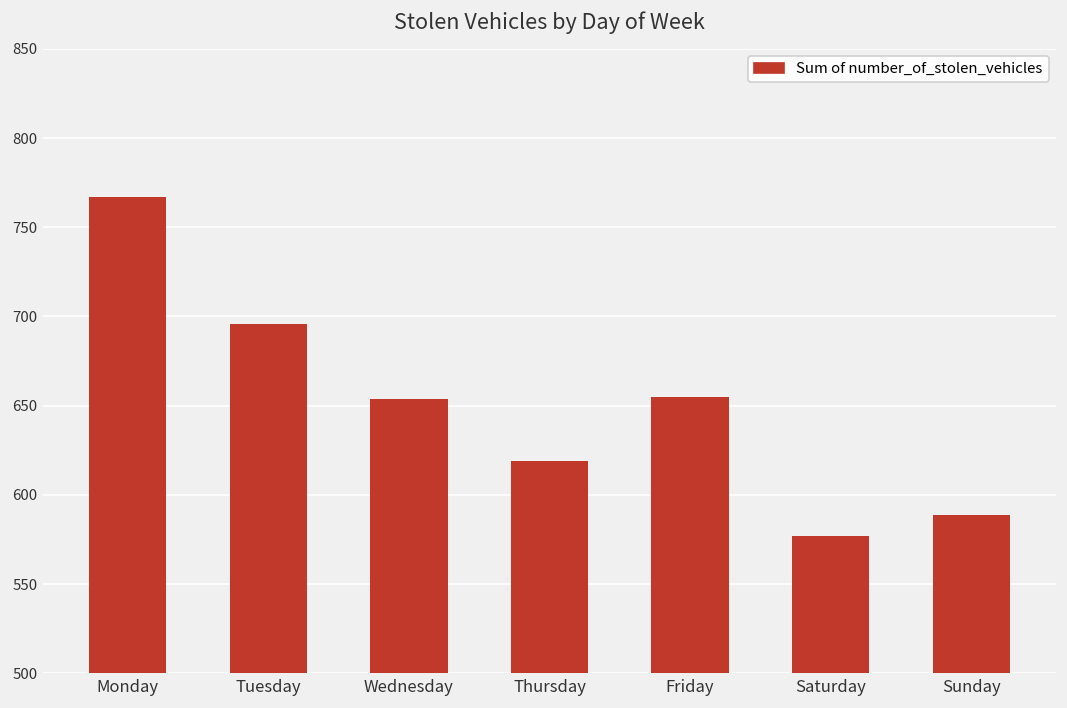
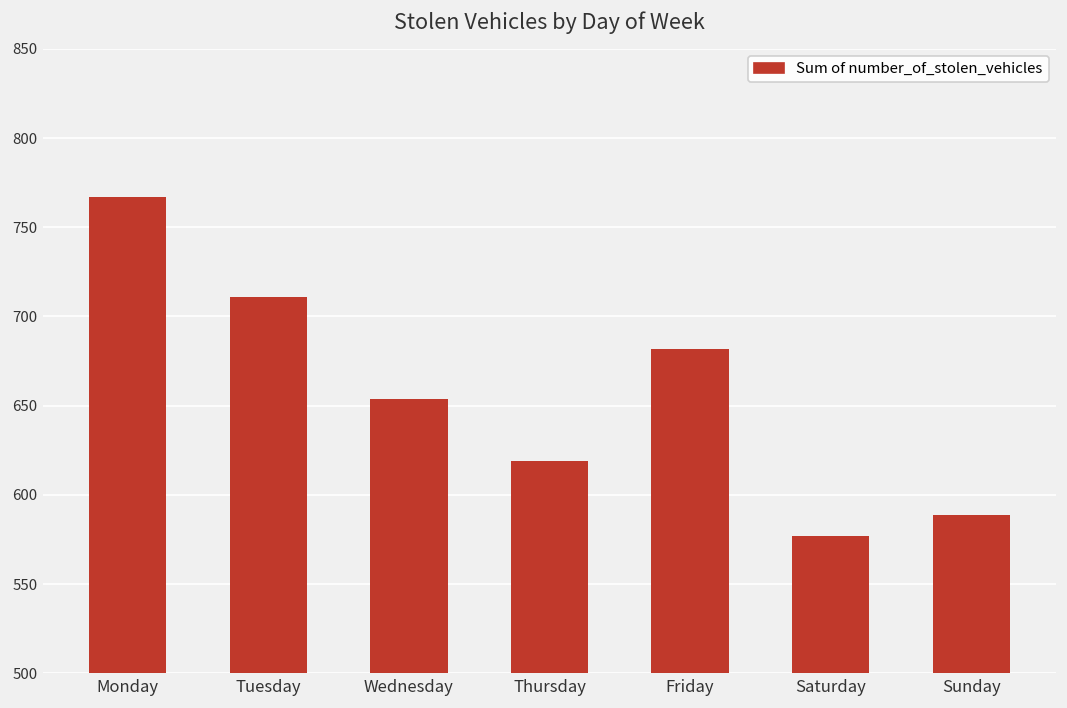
Tuesday: 696 -> 711
Friday: 655 -> 682
